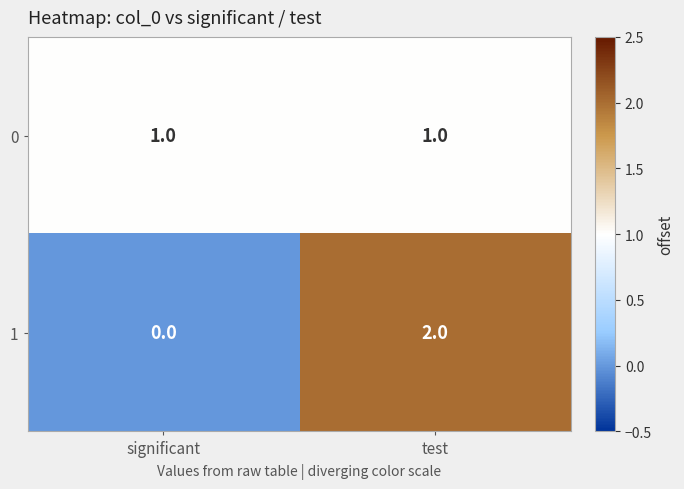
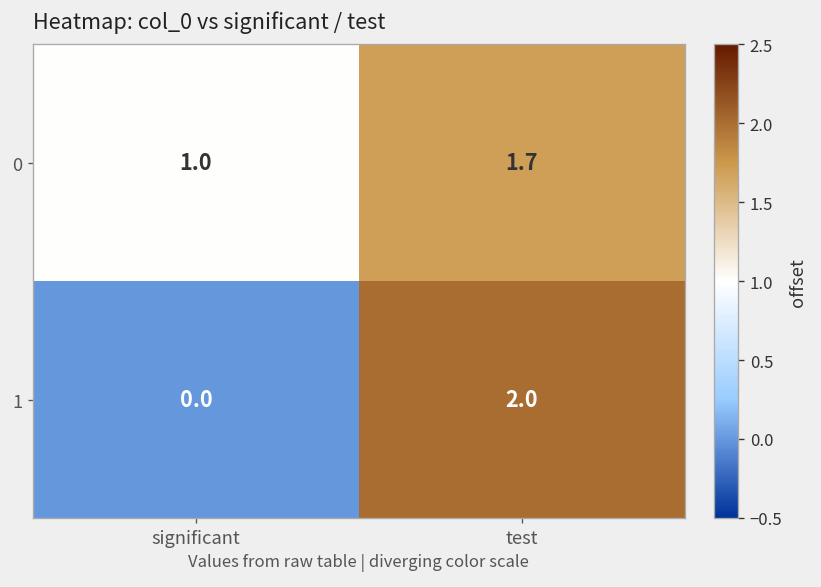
0, test: 1.0 -> 1.7
